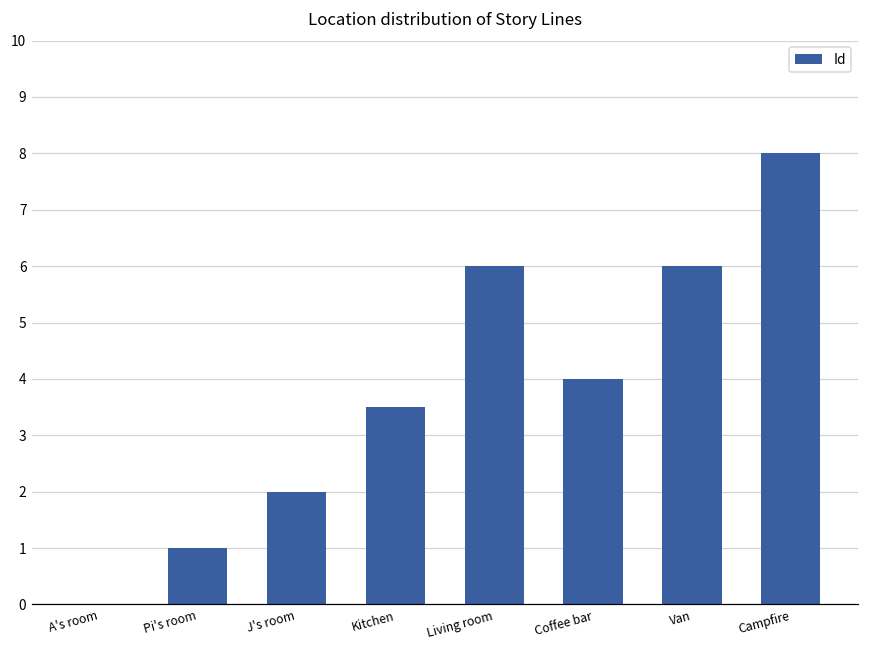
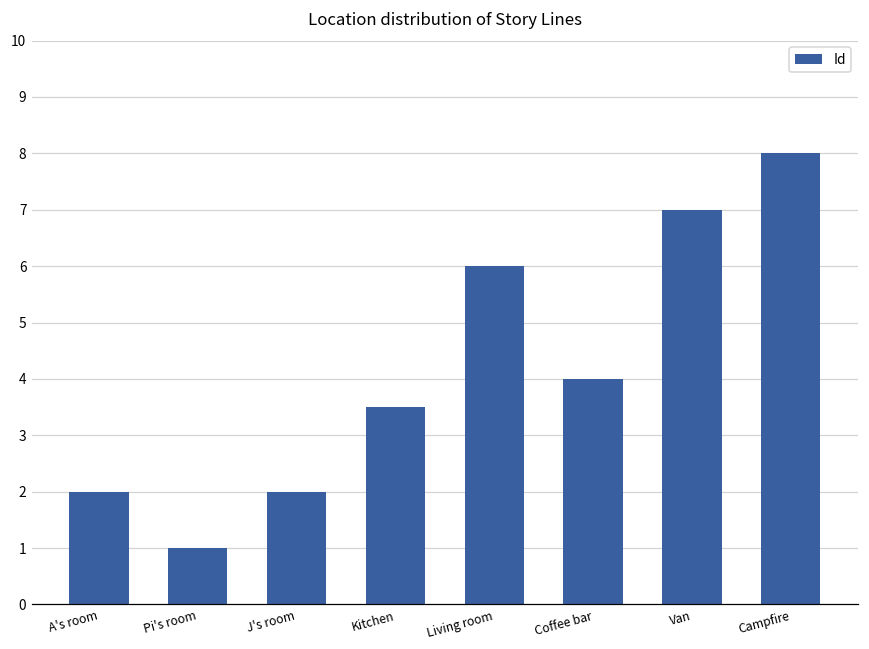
A's room: 0 -> 2
Van: 6 -> 7
